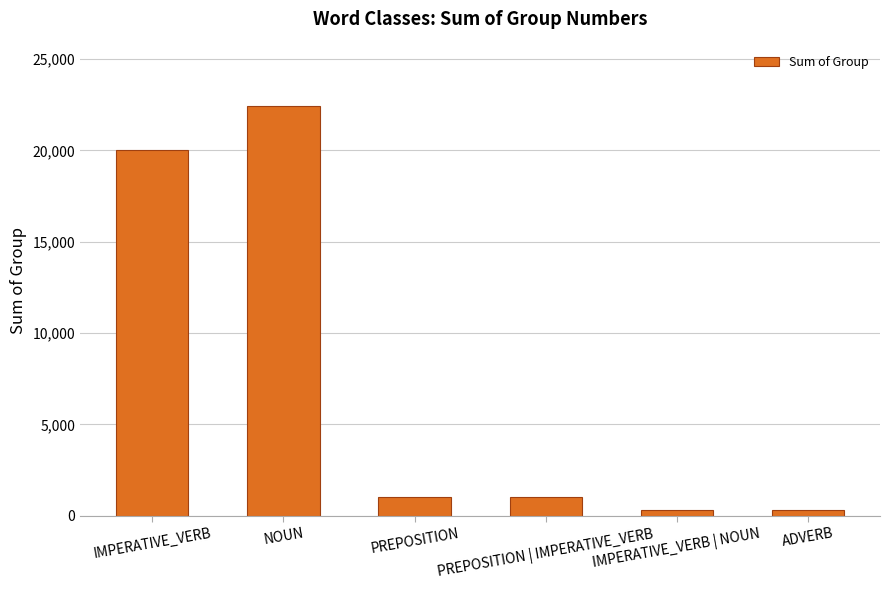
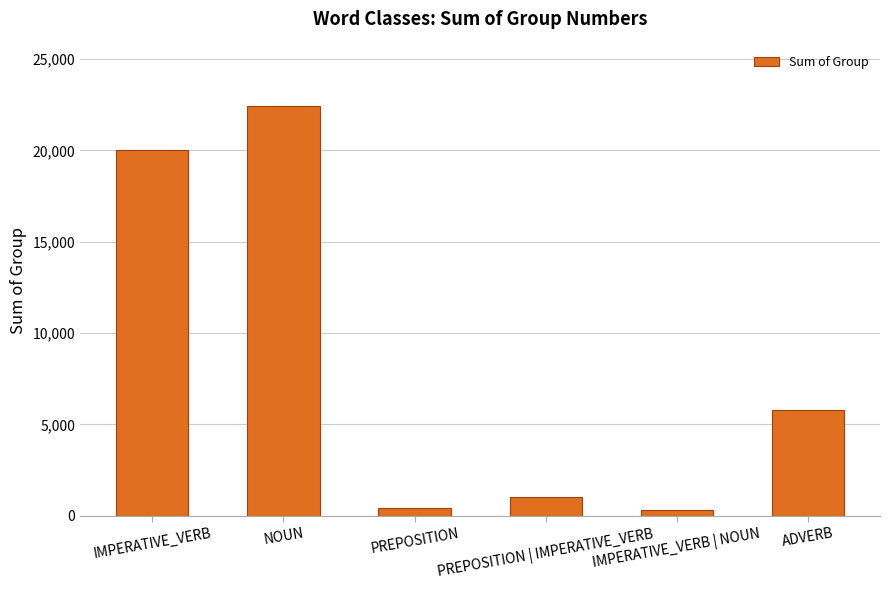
PREPOSITION: 1,000 -> 400
ADVERB: 300 -> 5,800
